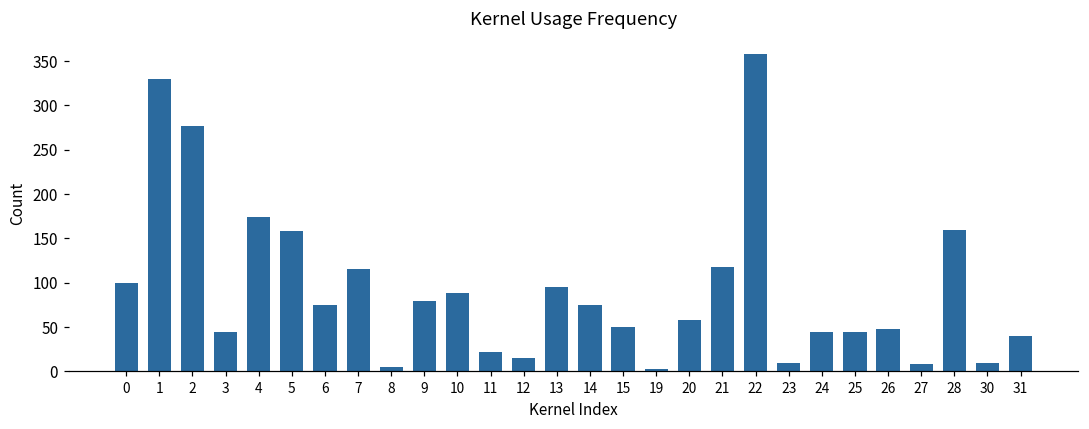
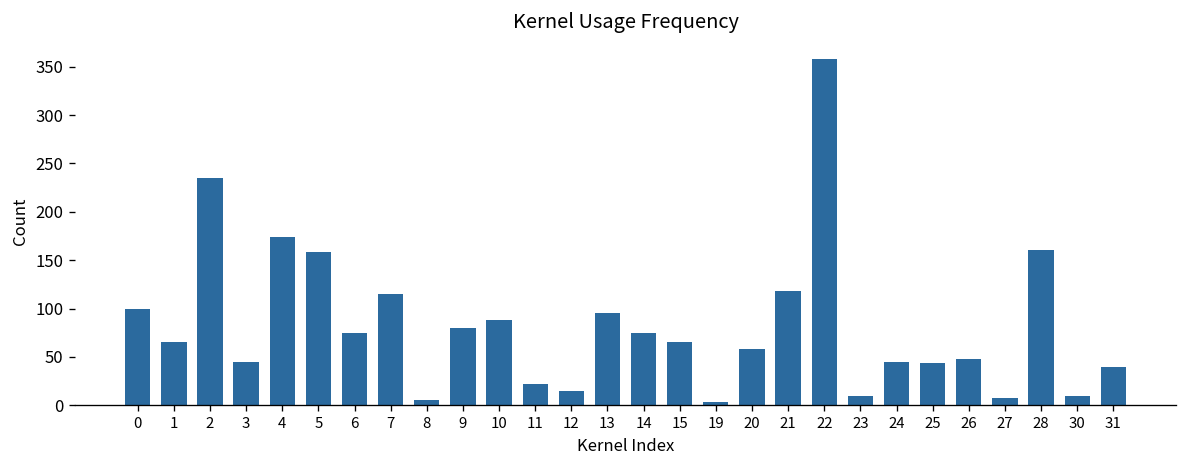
1: 330 -> 70
2: 280 -> 240
15: 50 -> 70
